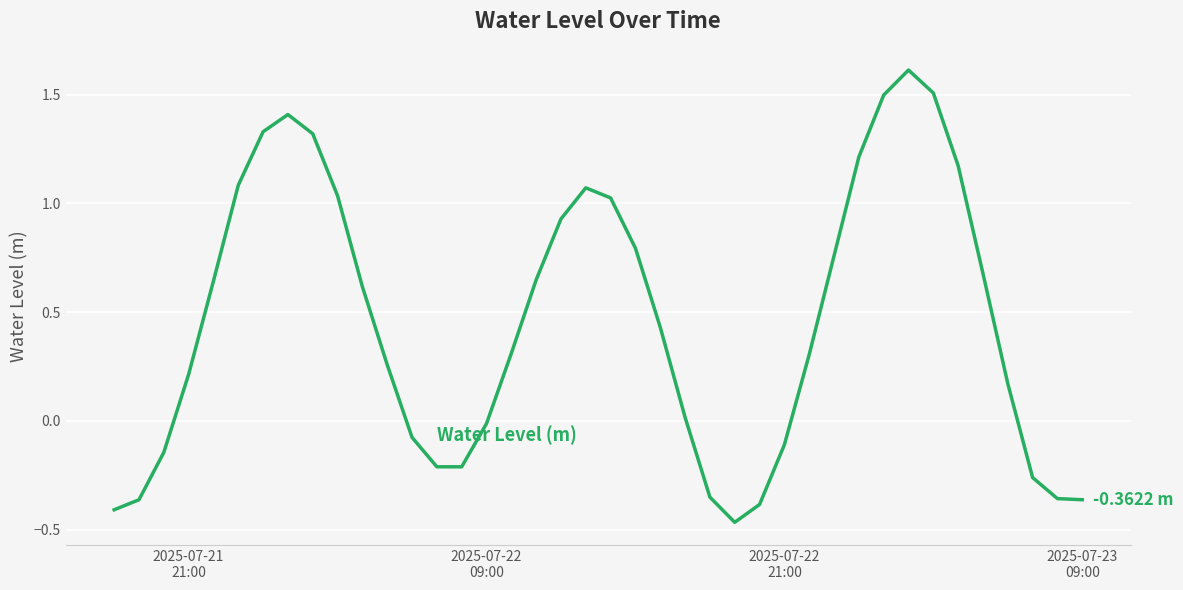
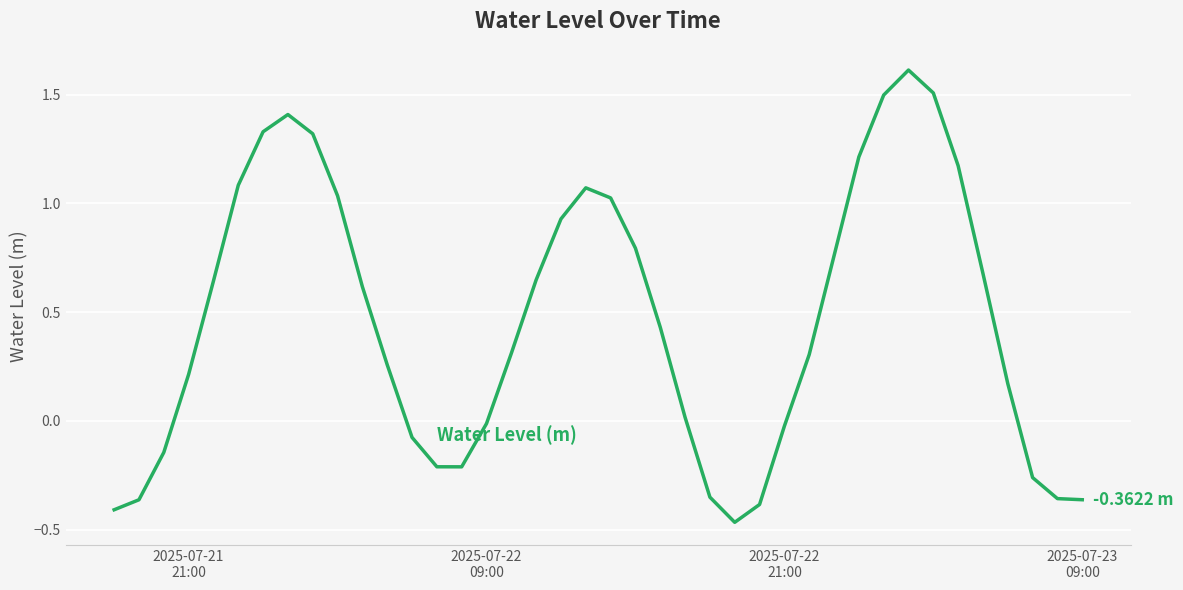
2025-07-22 21:00: -0.11 -> -0.02
